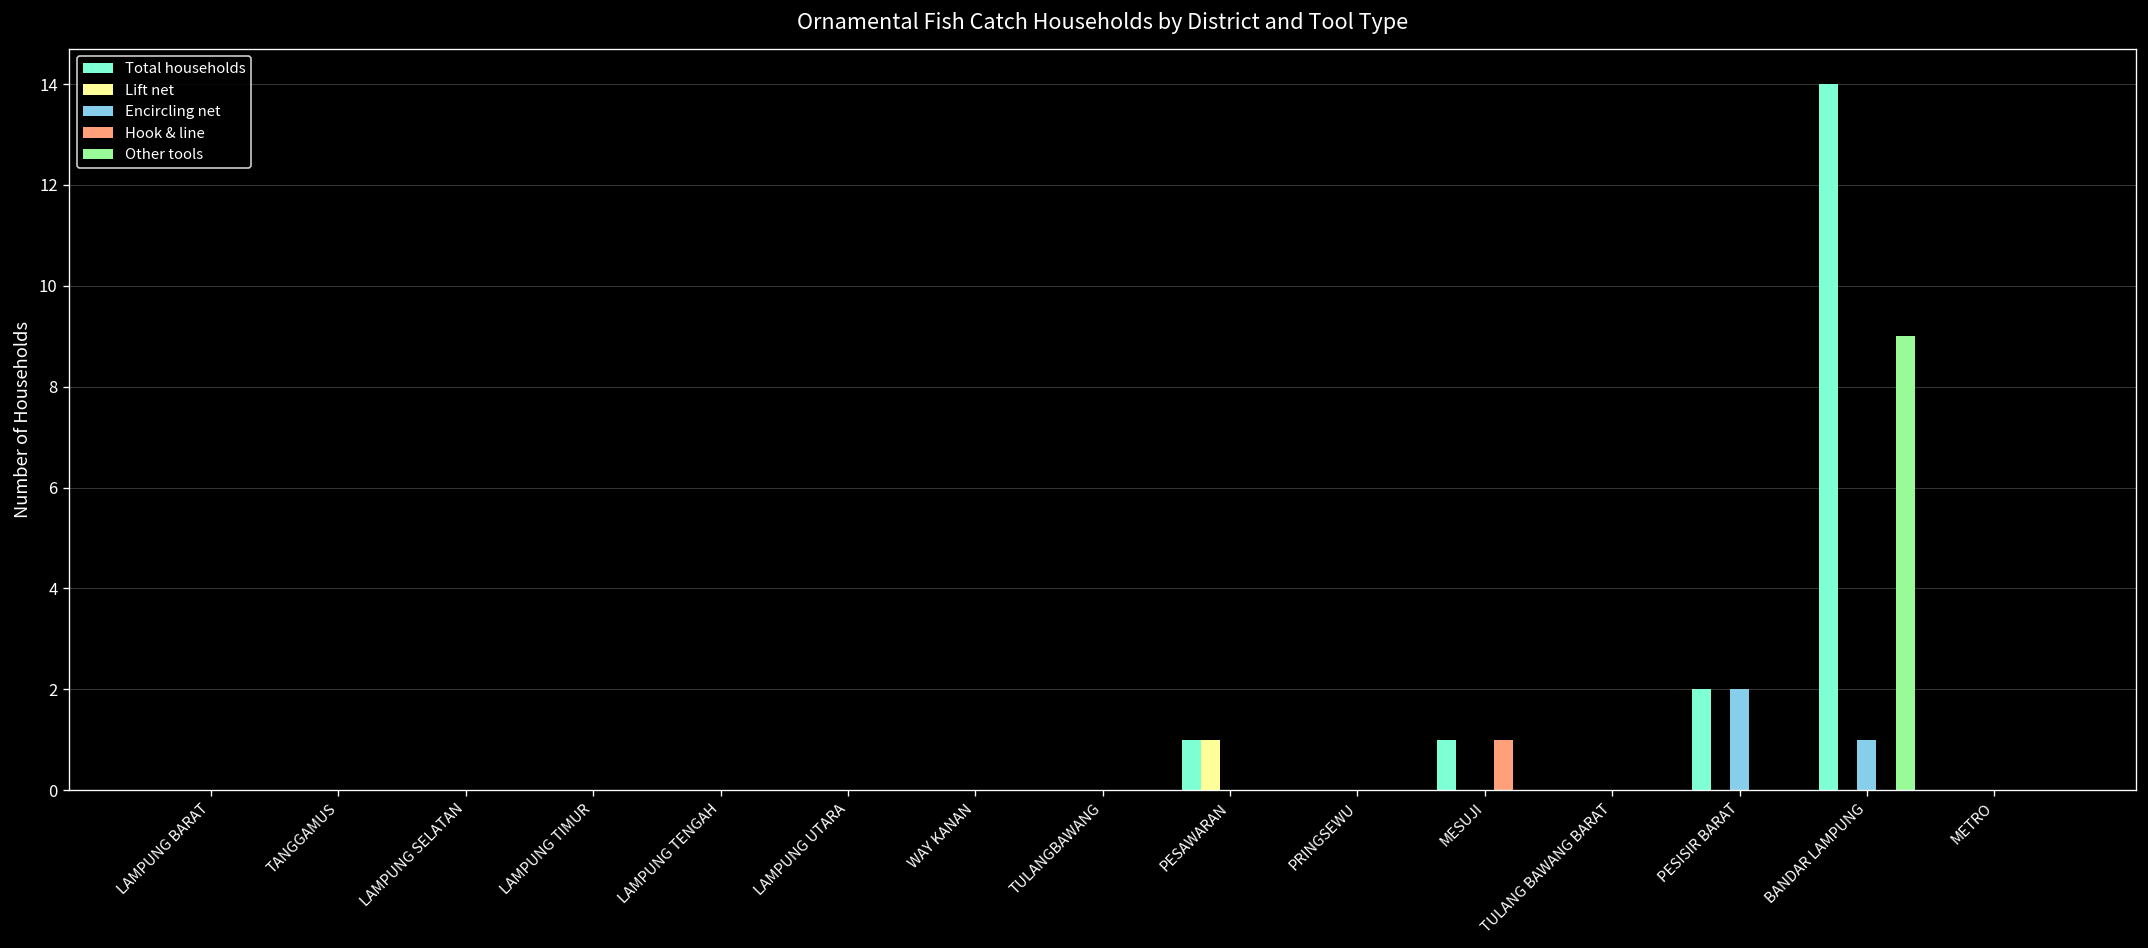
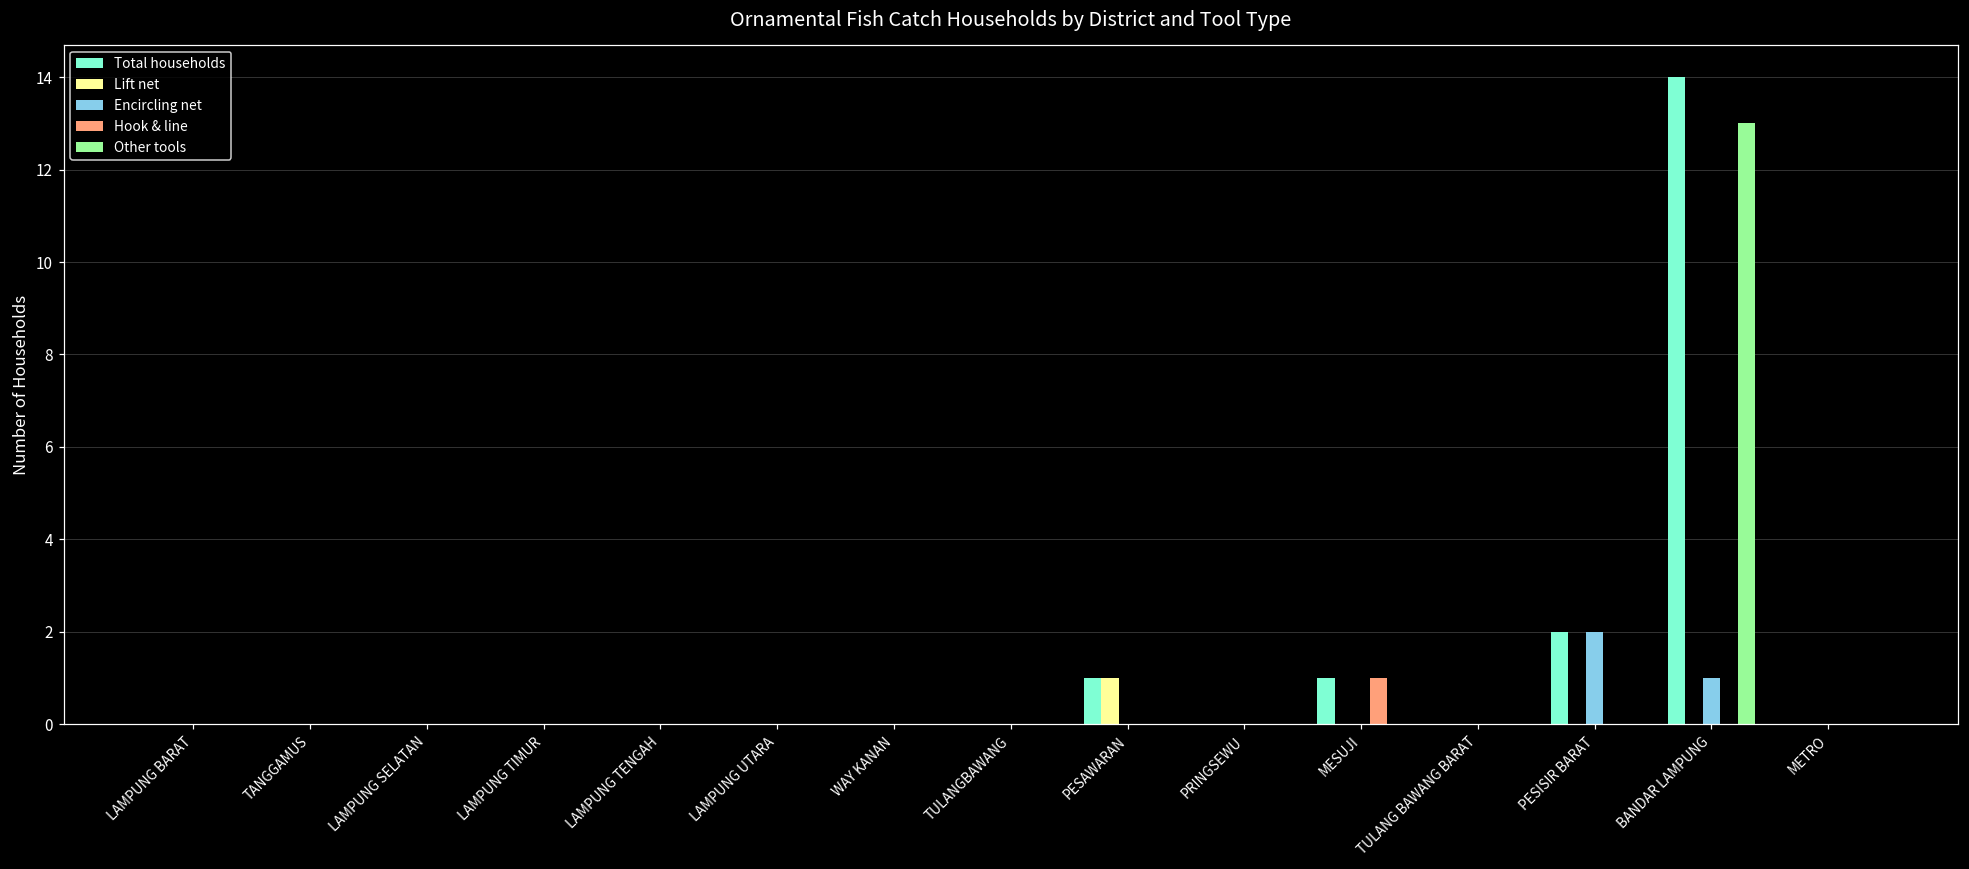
Other tools, BANDAR LAMPUNG: 9 -> 13
